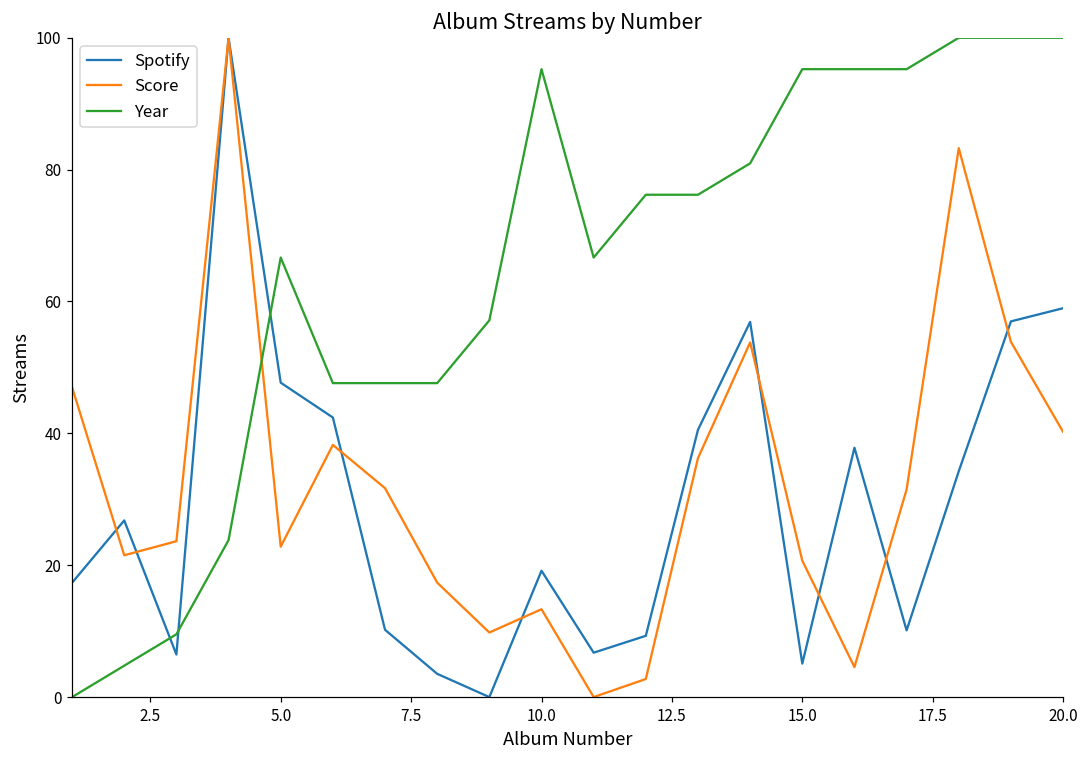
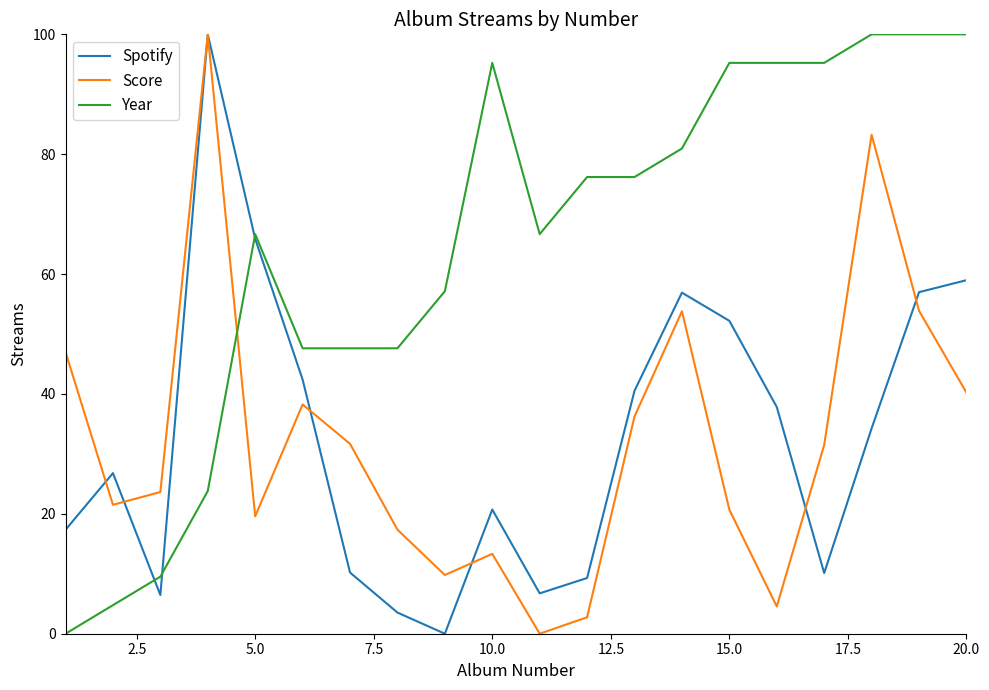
Spotify, 5.0: 48 -> 66
Score, 5.0: 23 -> 20
Spotify, 10.0: 19 -> 21
Spotify, 15.0: 5 -> 52
